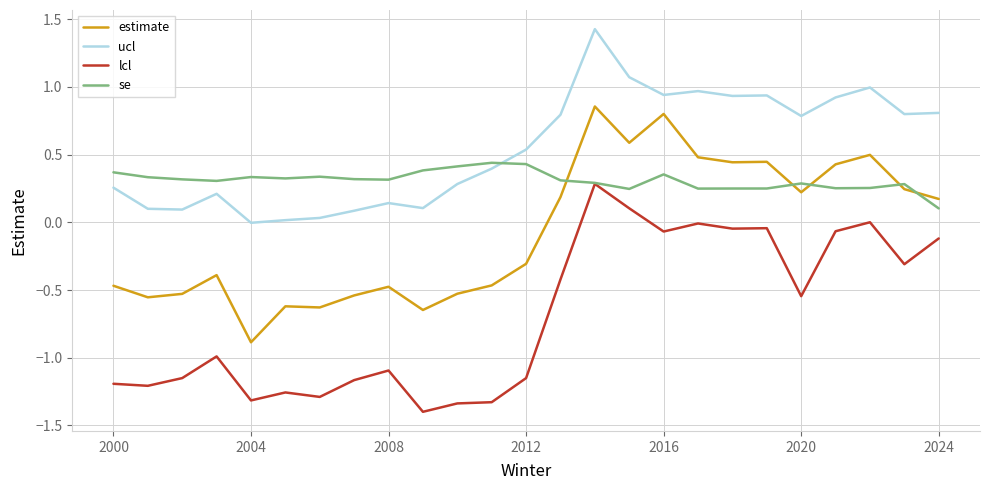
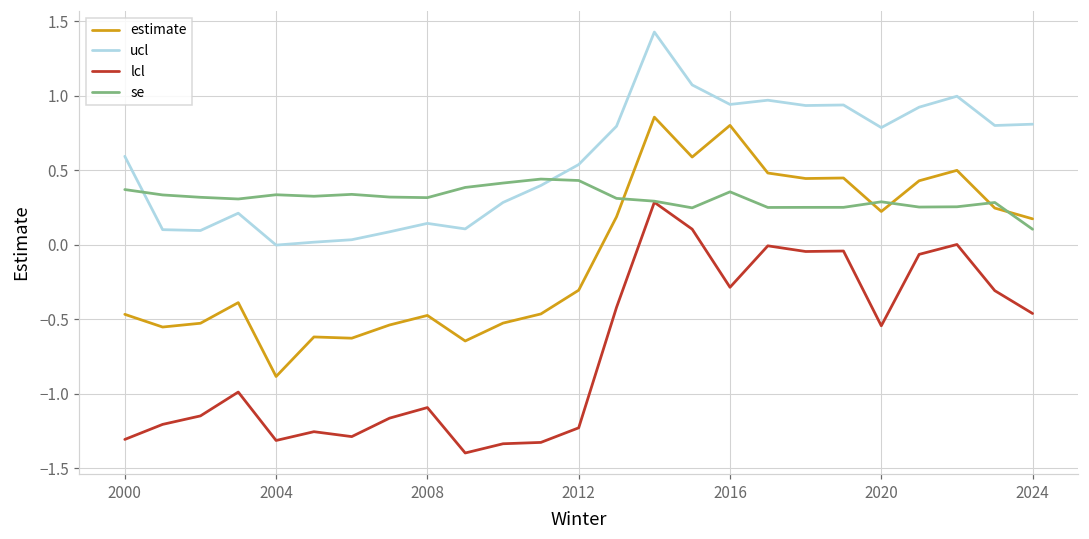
ucl, 2000: 0.26 -> 0.59
lcl, 2000: -1.19 -> -1.31
lcl, 2012: -1.15 -> -1.23
lcl, 2016: -0.07 -> -0.29
lcl, 2024: -0.12 -> -0.46
